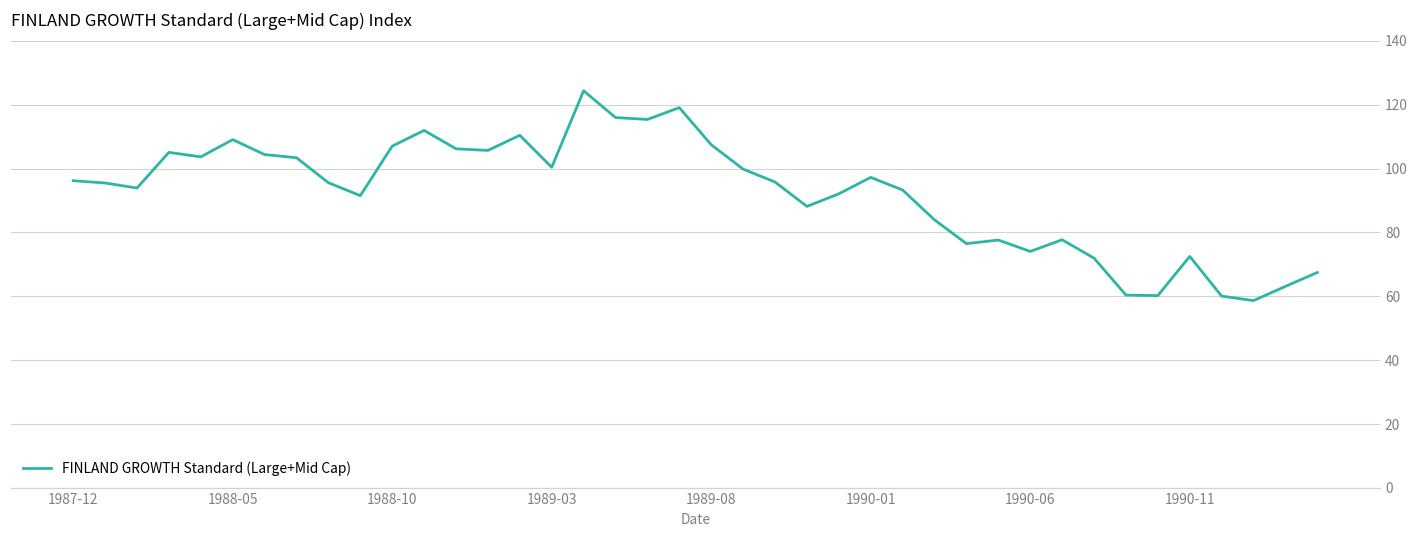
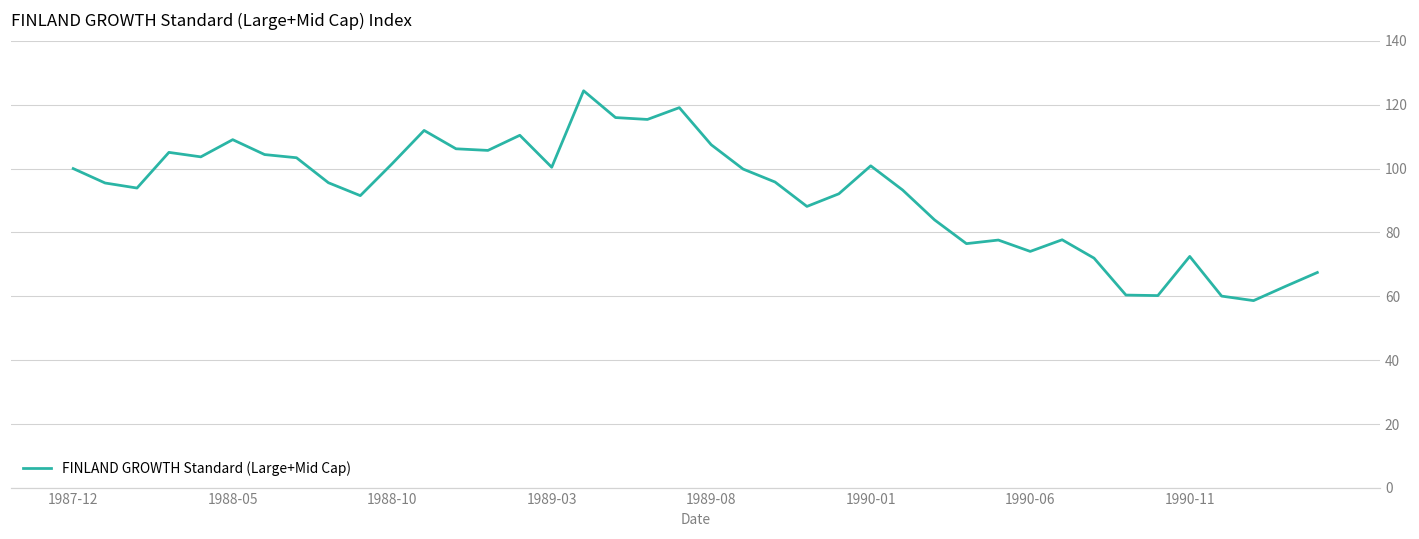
1987-12: 96 -> 100
1988-10: 107 -> 102
1990-01: 97 -> 101
